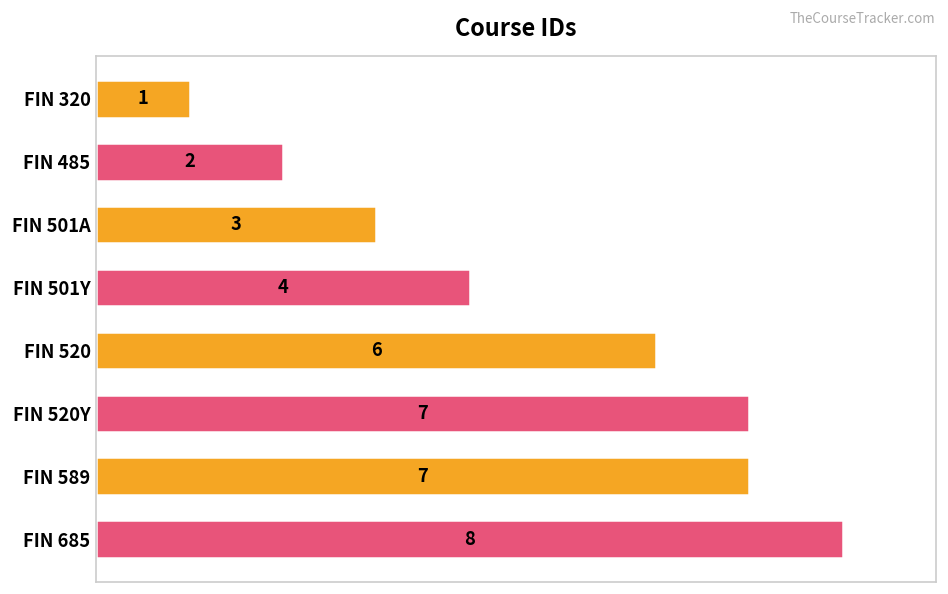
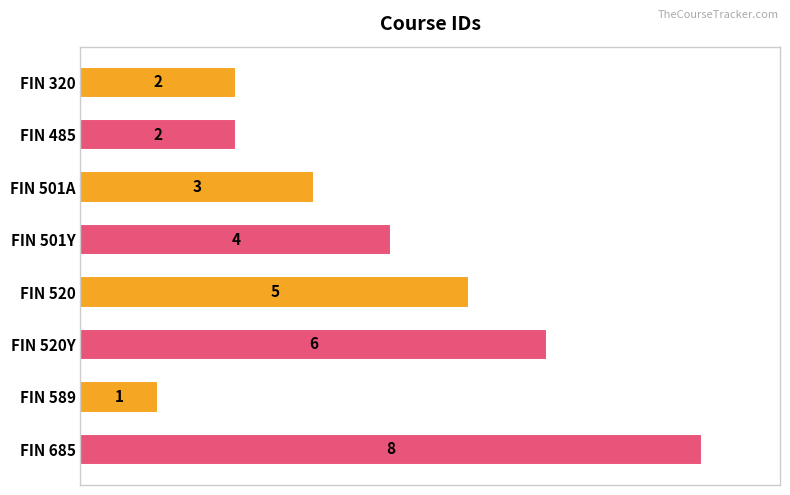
FIN 320: 1 -> 2
FIN 520: 6 -> 5
FIN 520Y: 7 -> 6
FIN 589: 7 -> 1
